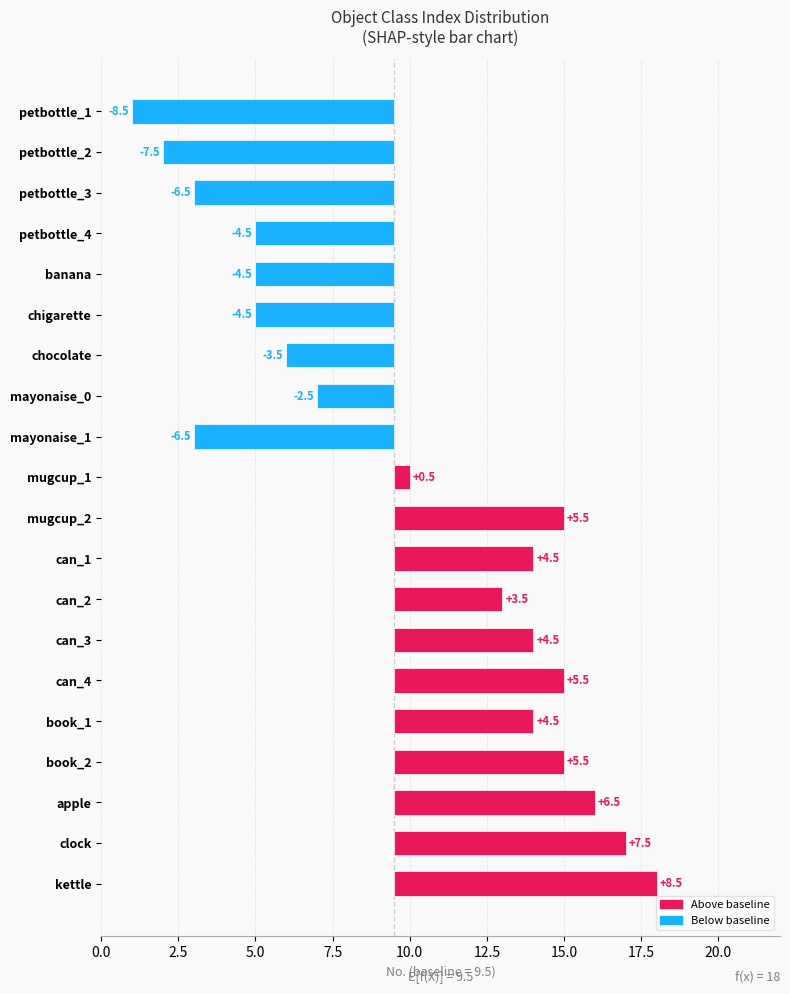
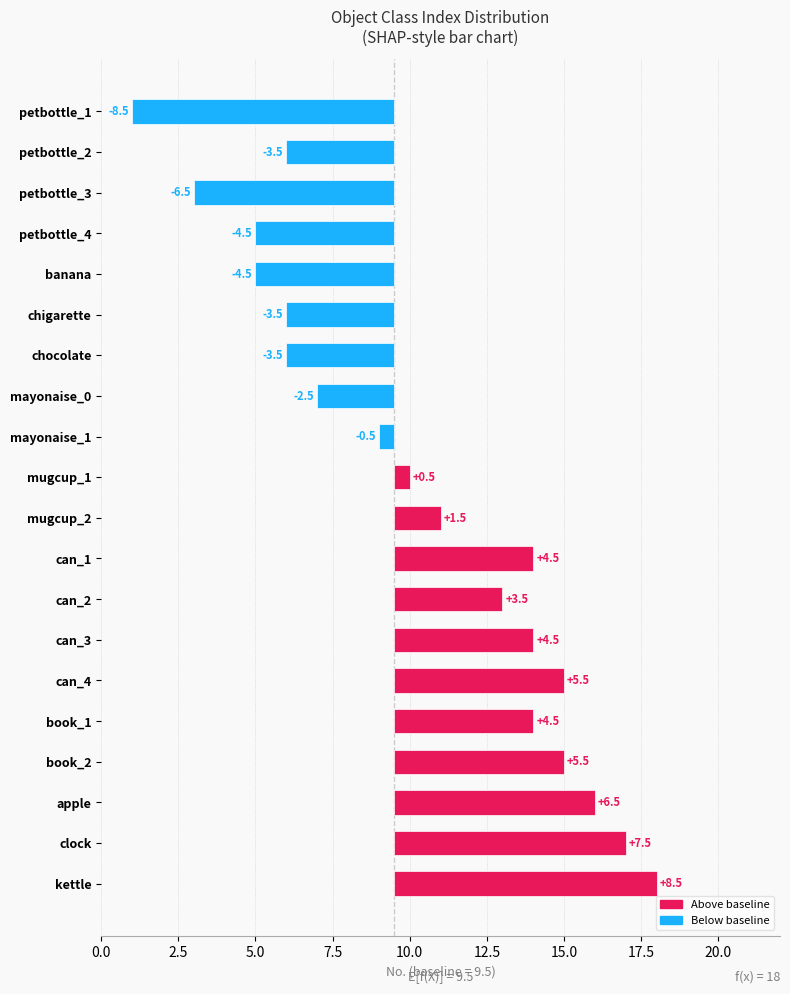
petbottle_2: -7.5 -> -3.5
chigarette: -4.5 -> -3.5
mayonaise_1: -6.5 -> -0.5
mugcup_2: +5.5 -> +1.5
